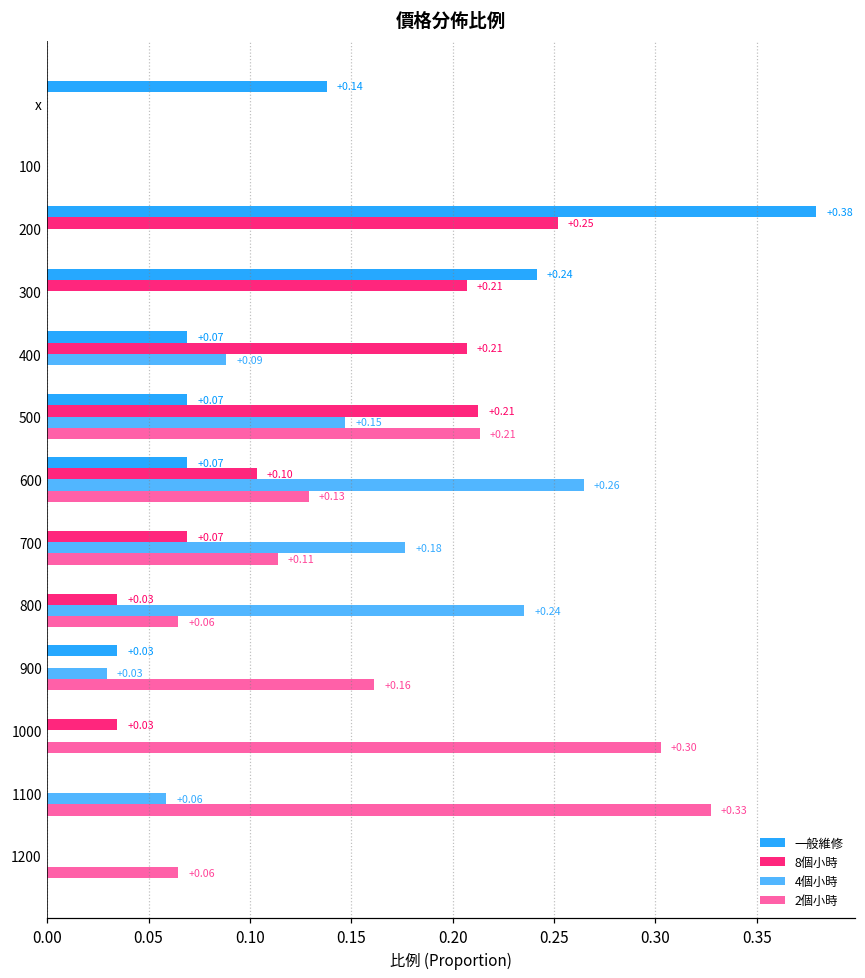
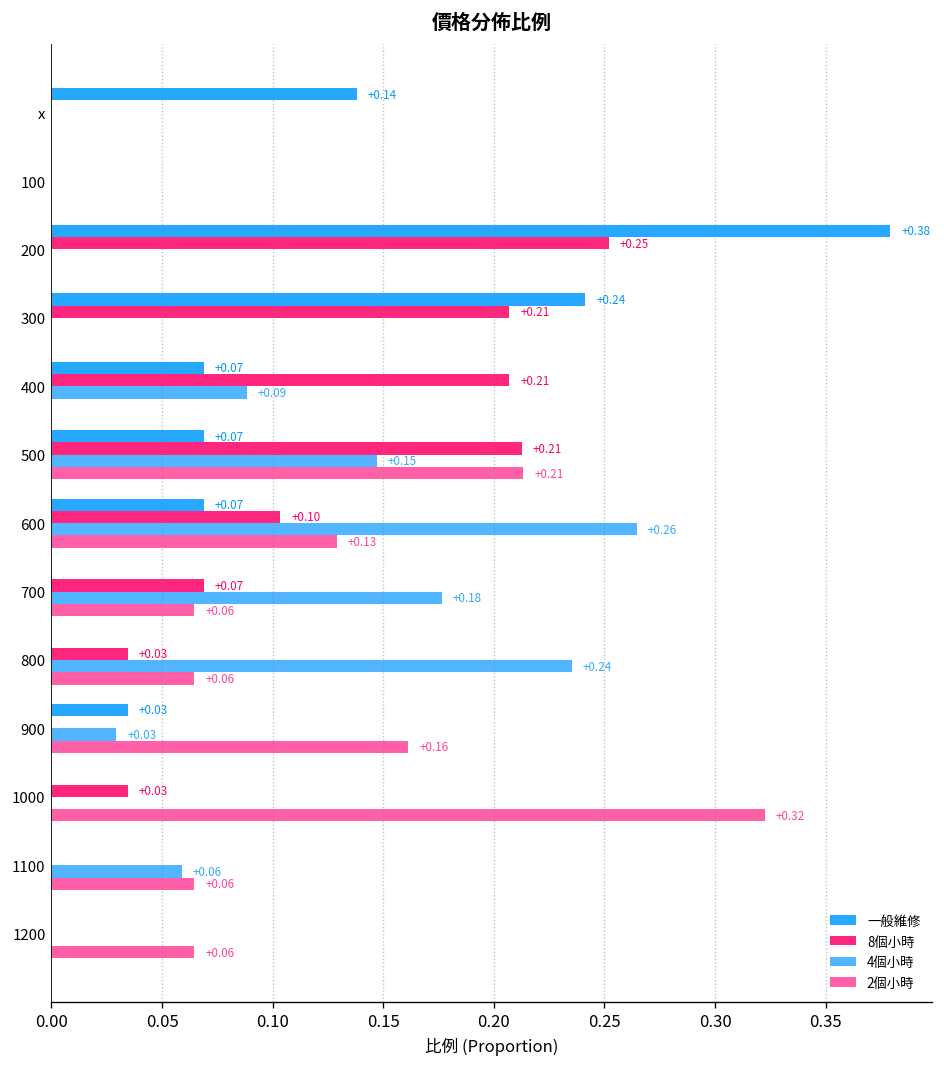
2個小時, 700: +0.11 -> +0.06
2個小時, 1000: +0.30 -> +0.32
2個小時, 1100: +0.33 -> +0.06
